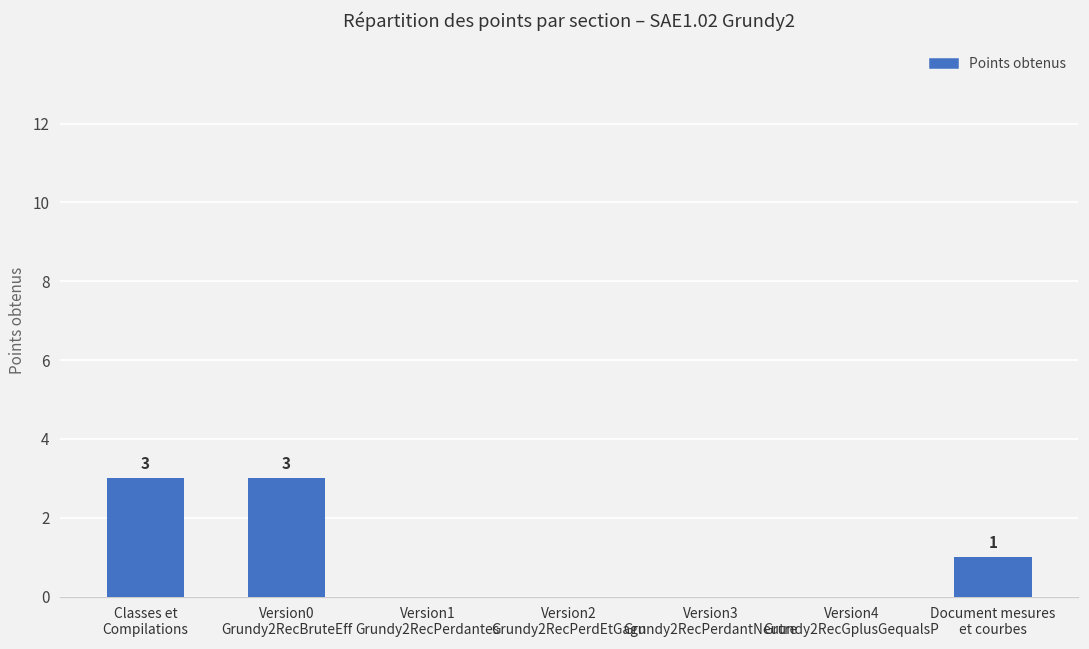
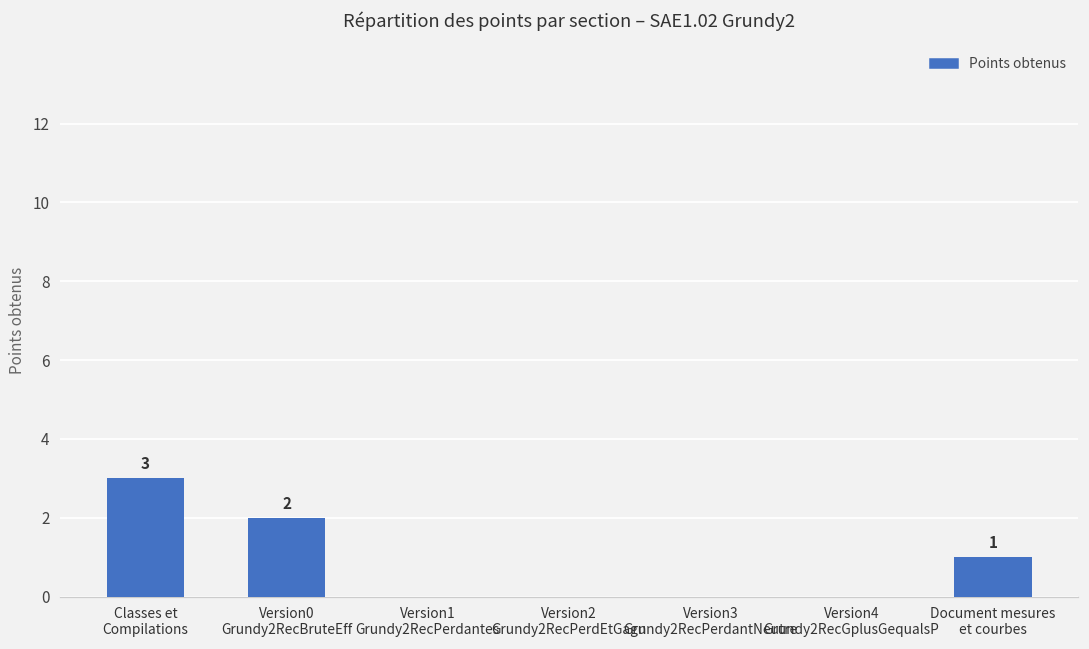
Version0 Grundy2RecBruteEff: 3 -> 2
